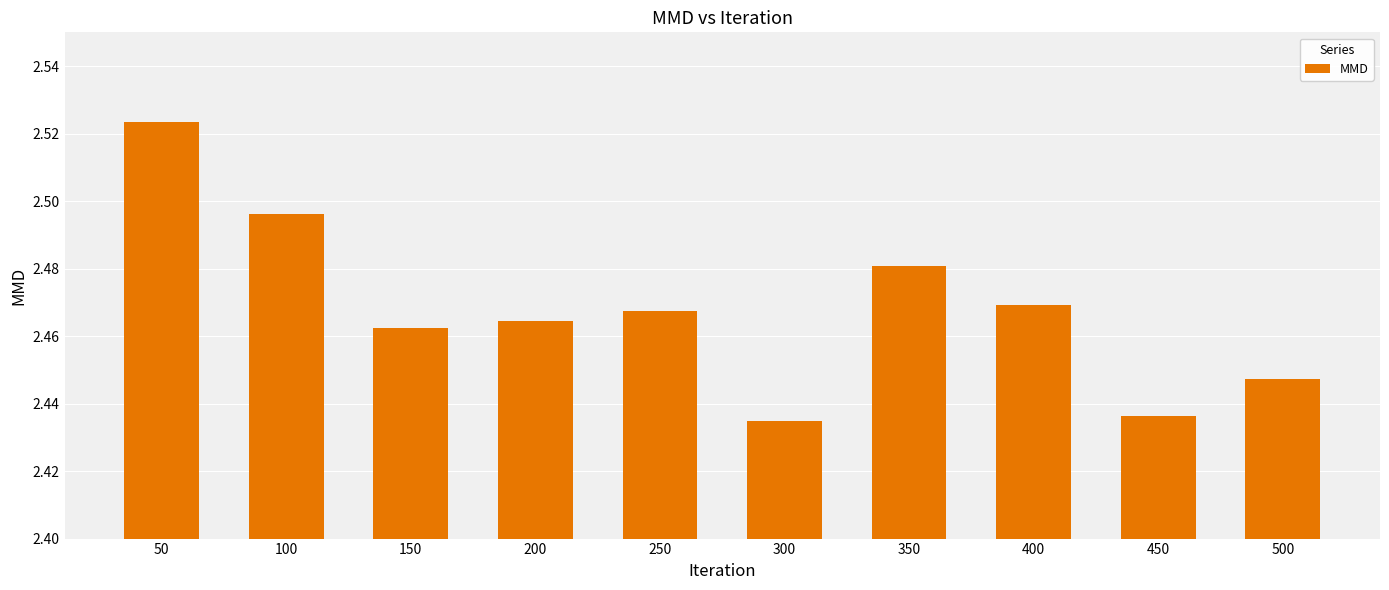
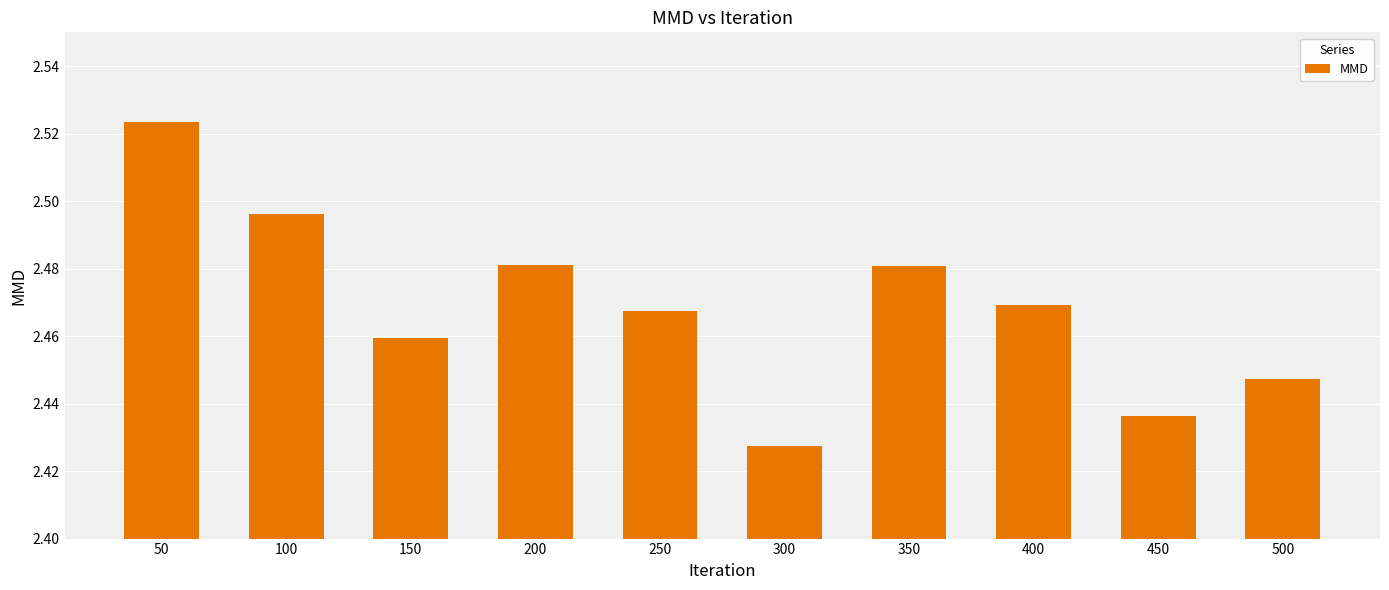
150: 2.462 -> 2.459
200: 2.465 -> 2.481
300: 2.435 -> 2.427
